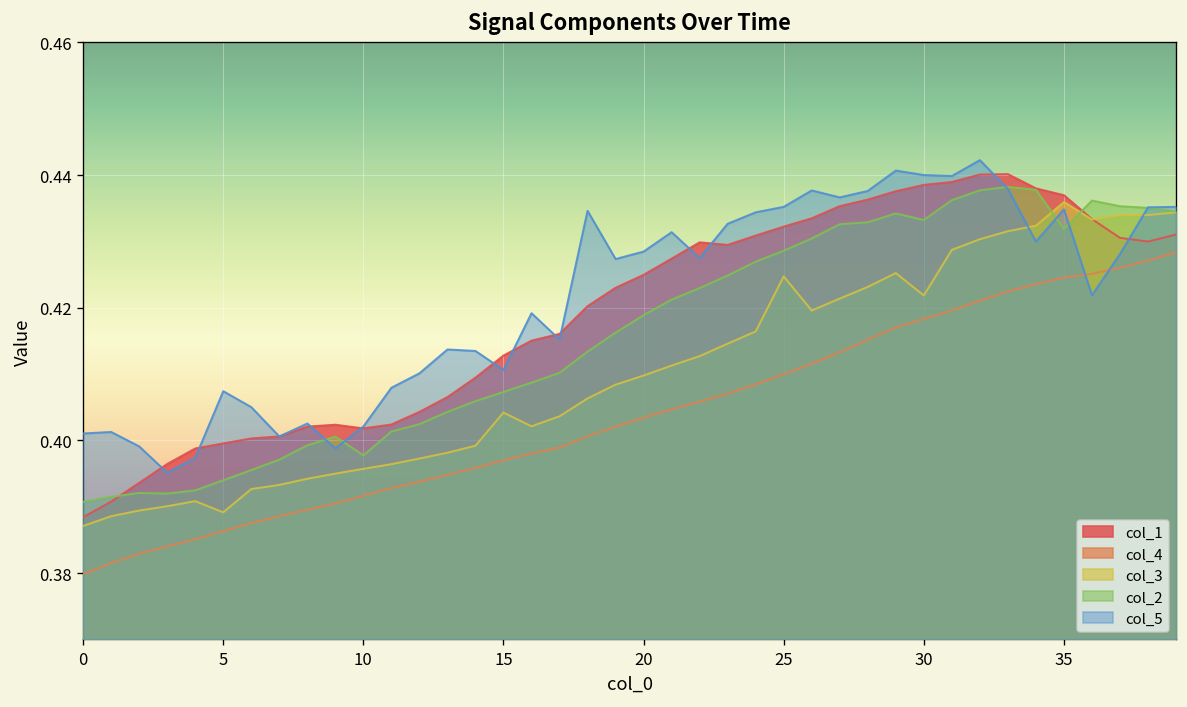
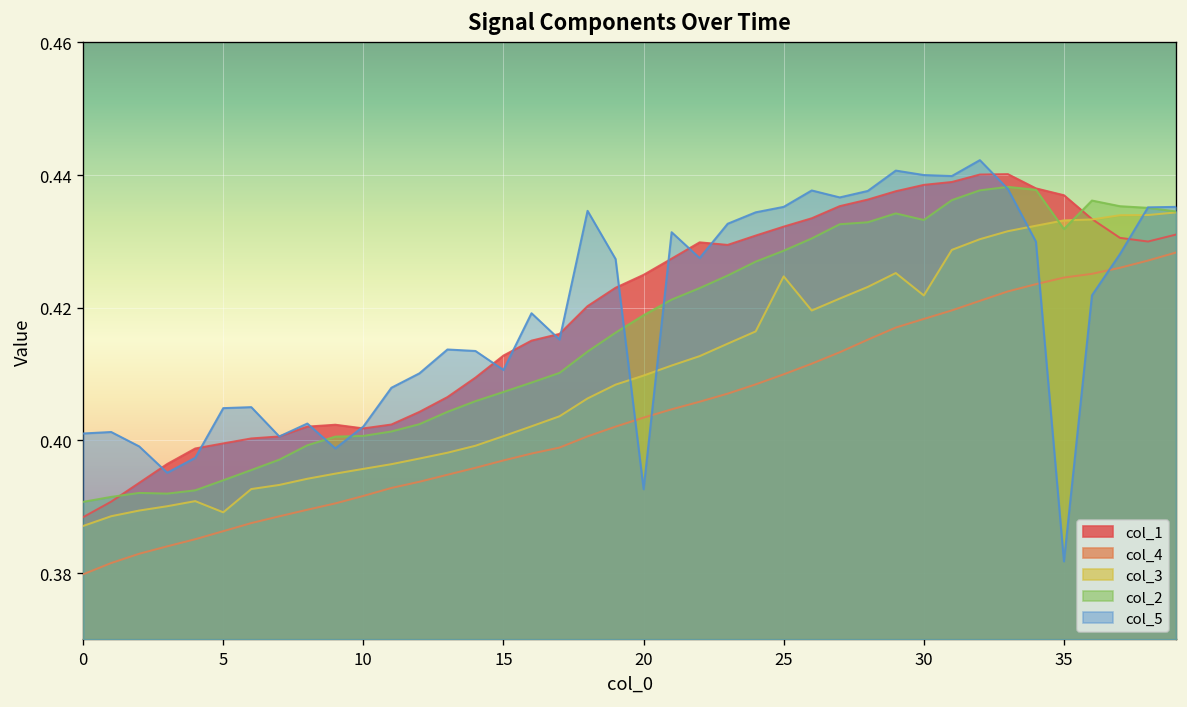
col_5, 5: 0.407 -> 0.405
col_2, 10: 0.398 -> 0.401
col_3, 15: 0.404 -> 0.401
col_5, 20: 0.428 -> 0.393
col_3, 35: 0.436 -> 0.433
col_5, 35: 0.435 -> 0.382
